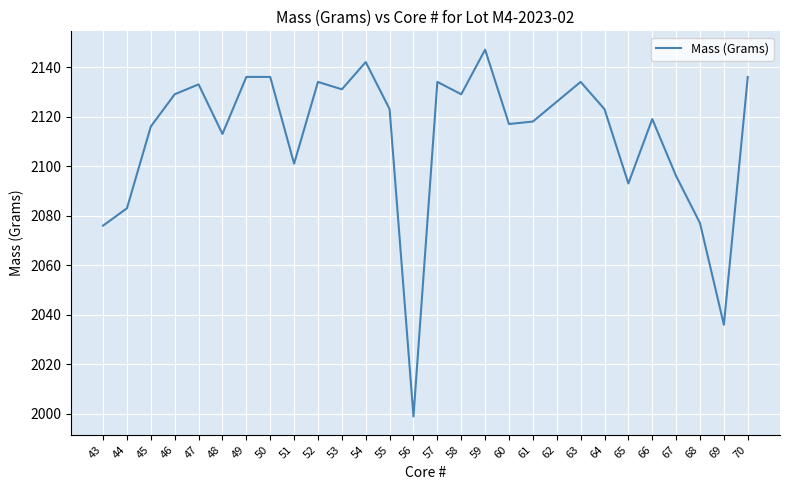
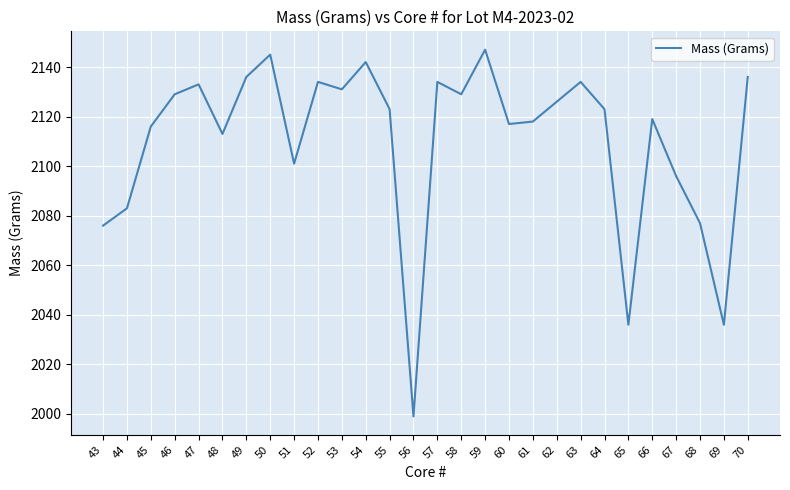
50: 2136 -> 2145
65: 2093 -> 2036
